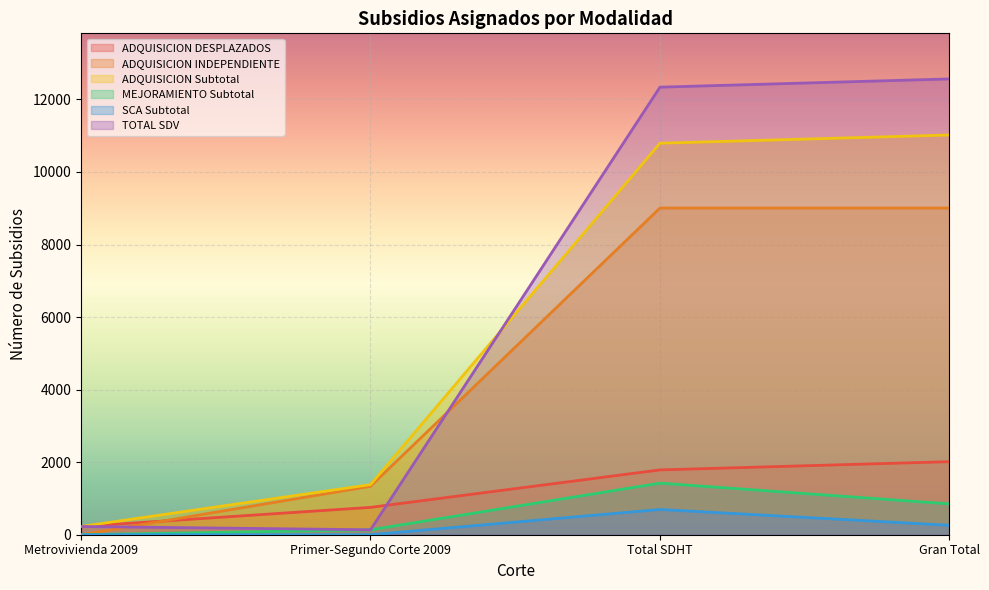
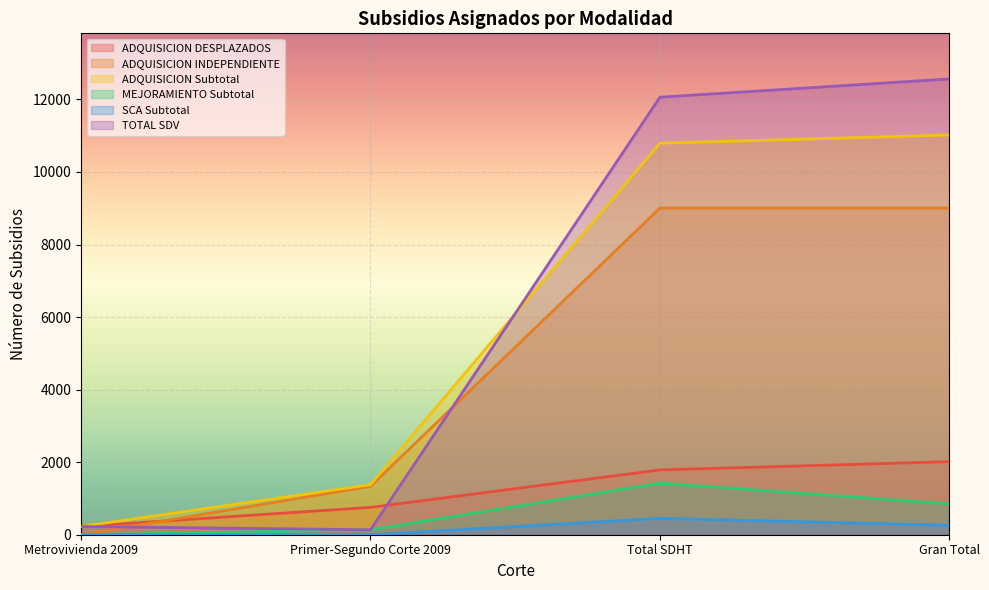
SCA Subtotal, Total SDHT: 700 -> 500
TOTAL SDV, Total SDHT: 12300 -> 12100
